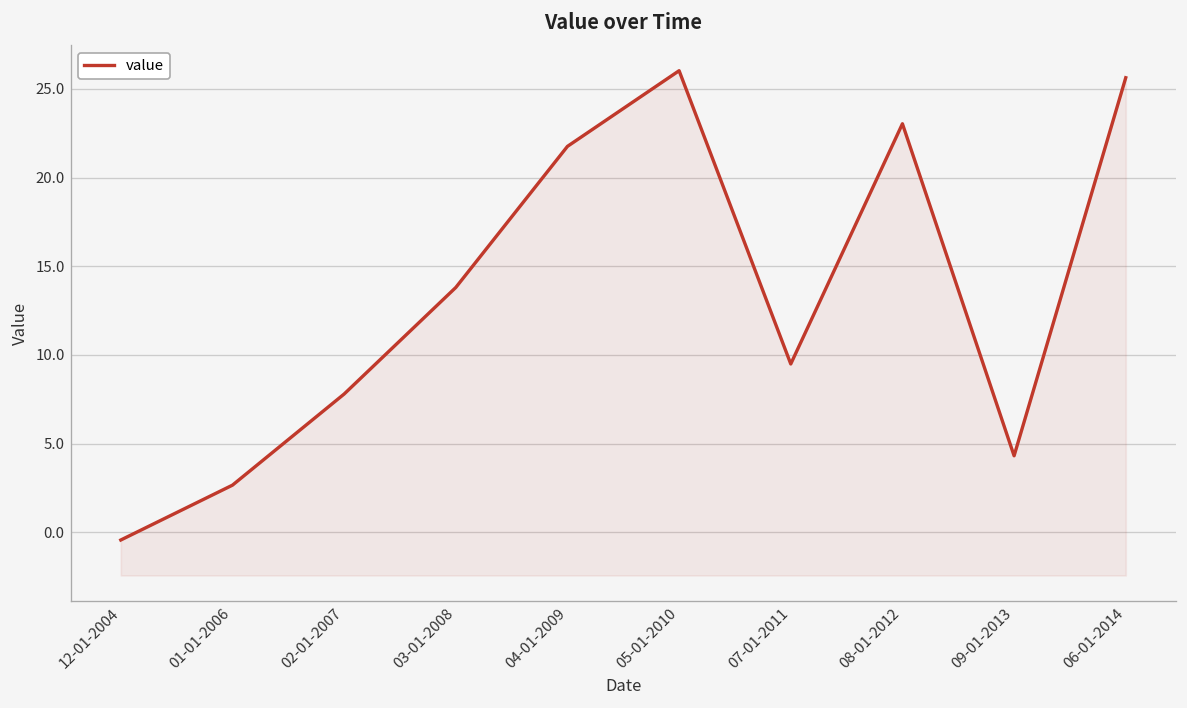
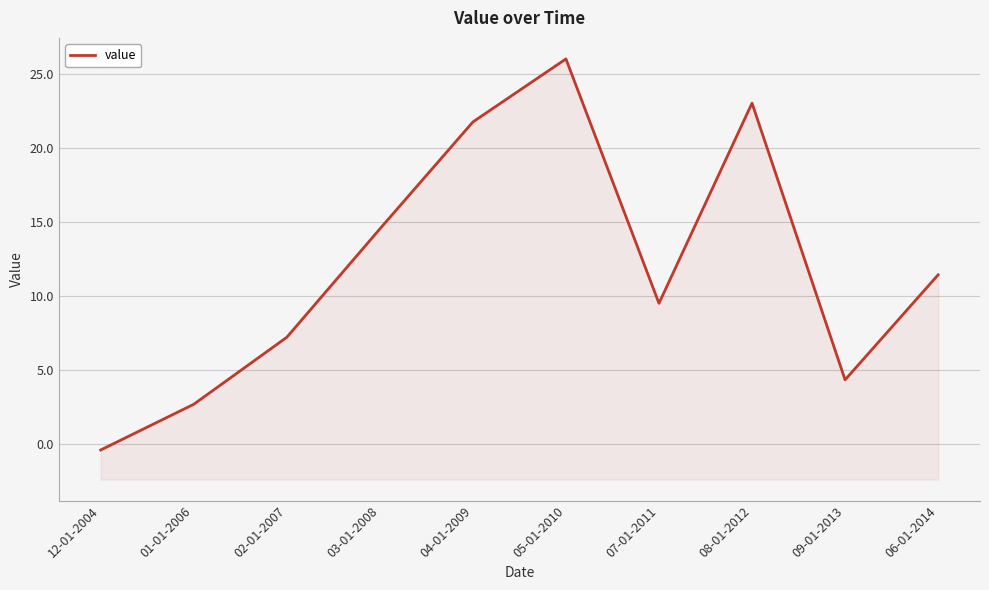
02-01-2007: 7.8 -> 7.2
03-01-2008: 13.8 -> 14.5
06-01-2014: 25.6 -> 11.4
